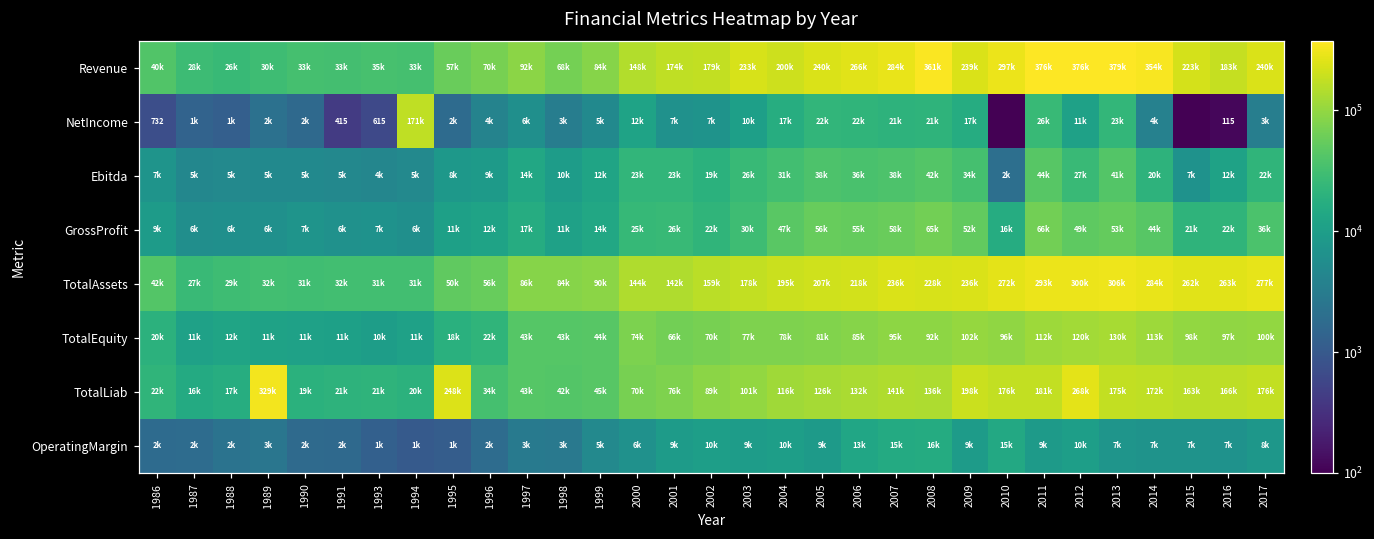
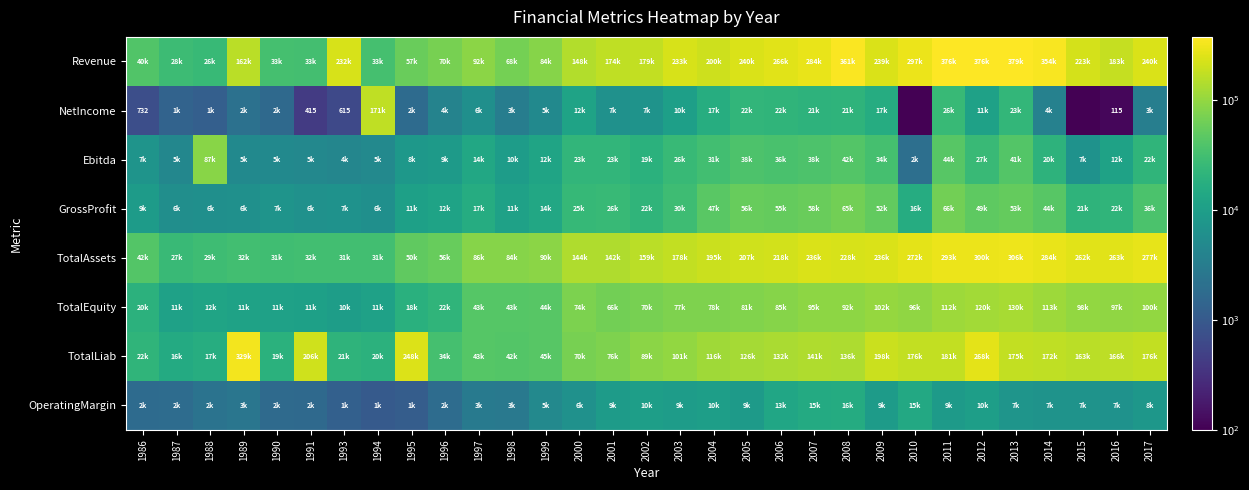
Revenue, 1989: 30k -> 162k
Revenue, 1993: 35k -> 232k
Ebitda, 1988: 5k -> 87k
TotalLiab, 1991: 21k -> 206k
